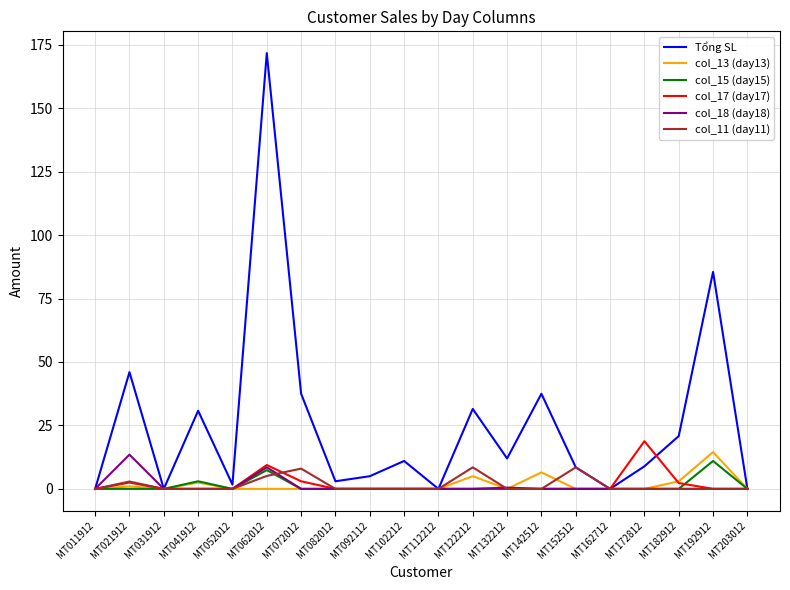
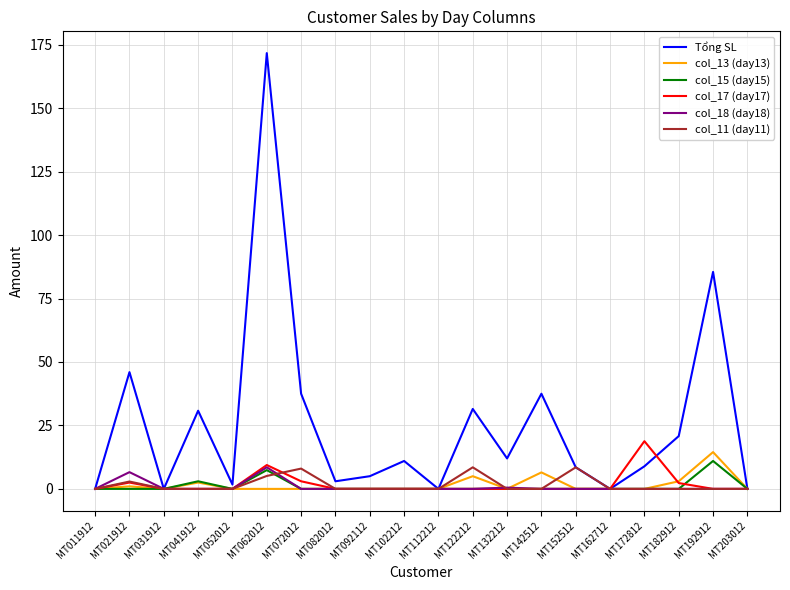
col_18 (day18), MT021912: 14 -> 7
